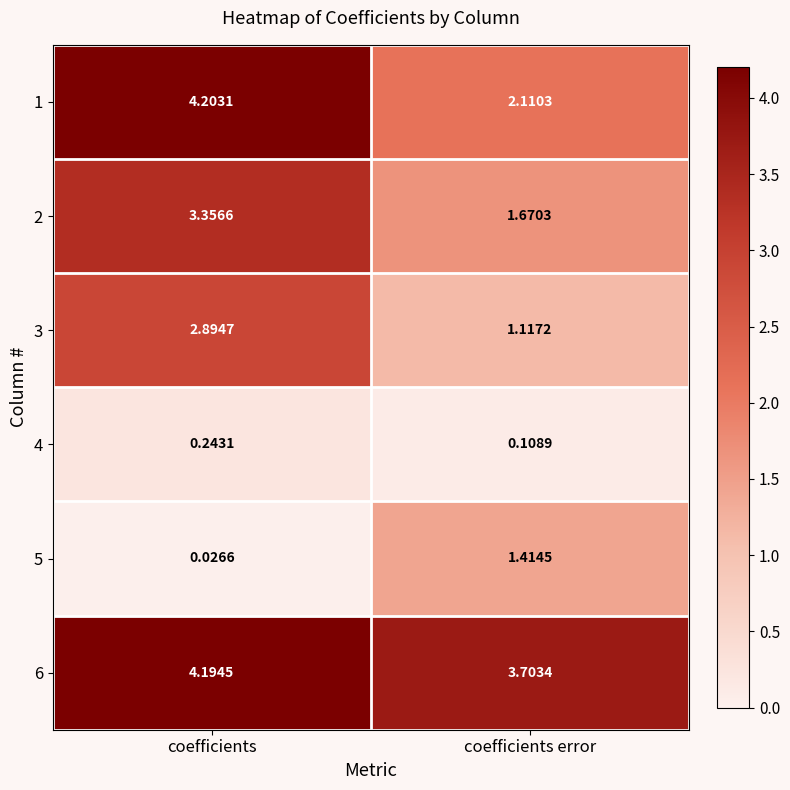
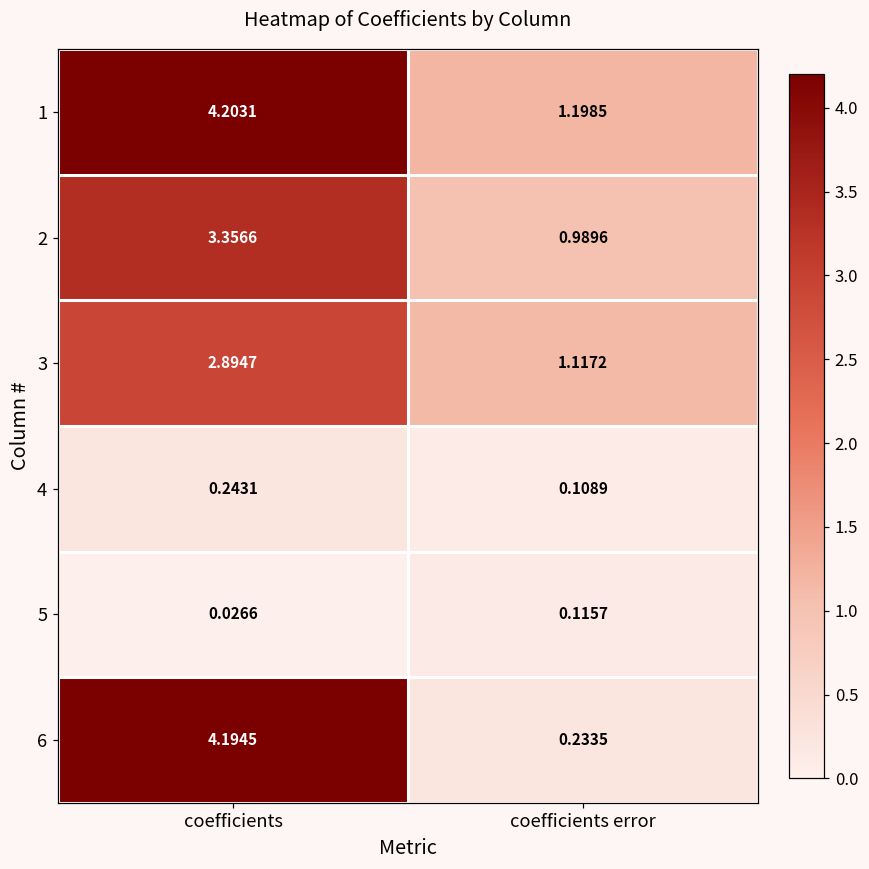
1, coefficients error: 2.1103 -> 1.1985
2, coefficients error: 1.6703 -> 0.9896
5, coefficients error: 1.4145 -> 0.1157
6, coefficients error: 3.7034 -> 0.2335
